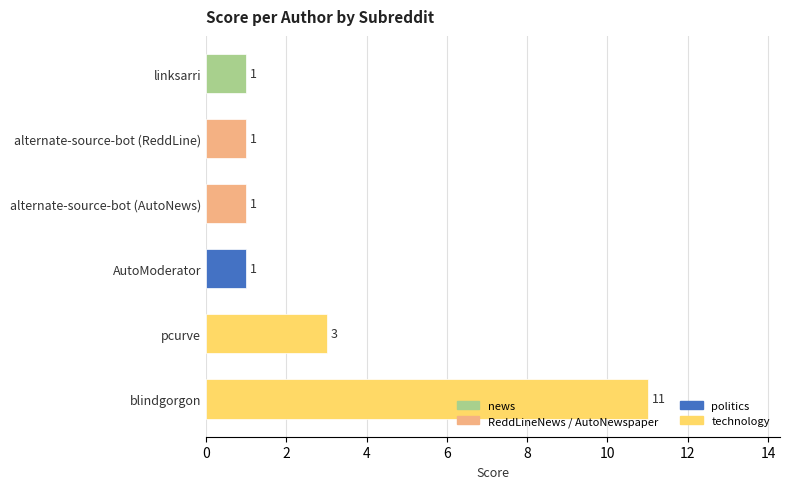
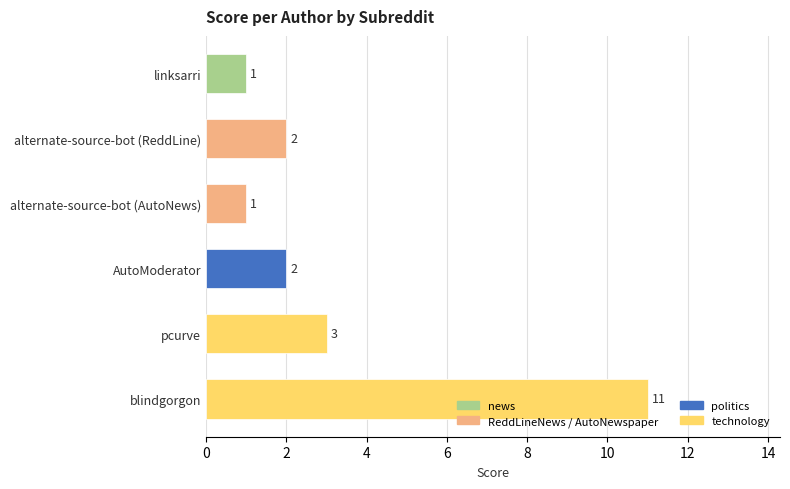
alternate-source-bot (ReddLine): 1 -> 2
AutoModerator: 1 -> 2
